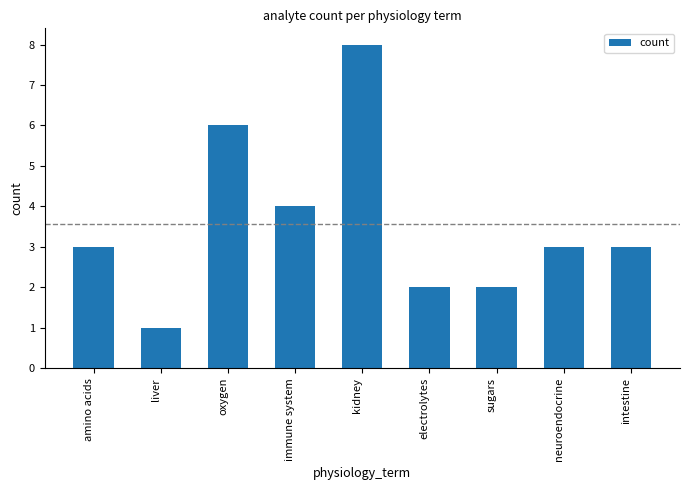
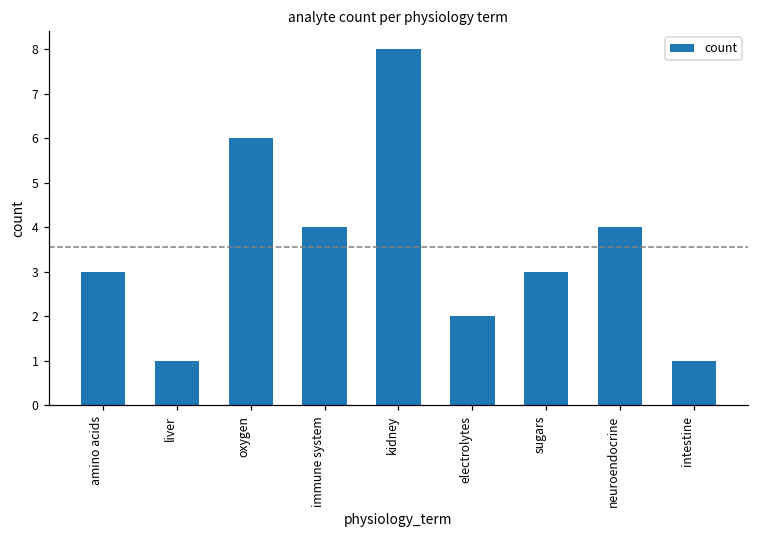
sugars: 2 -> 3
neuroendocrine: 3 -> 4
intestine: 3 -> 1
